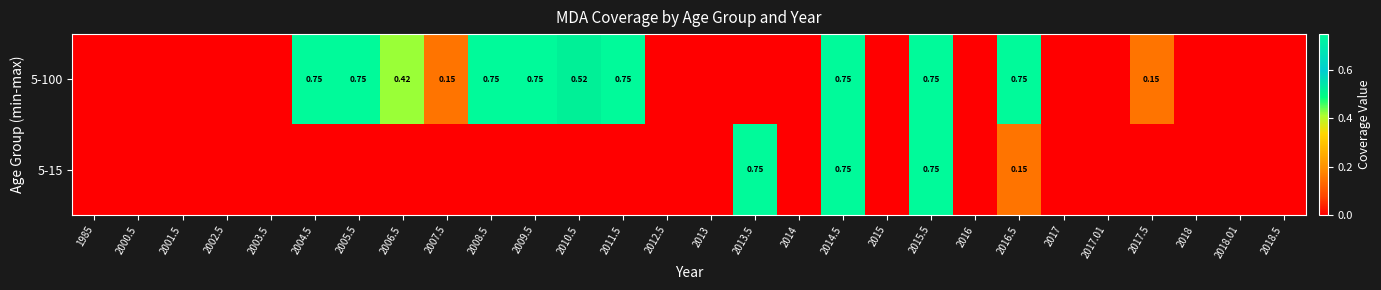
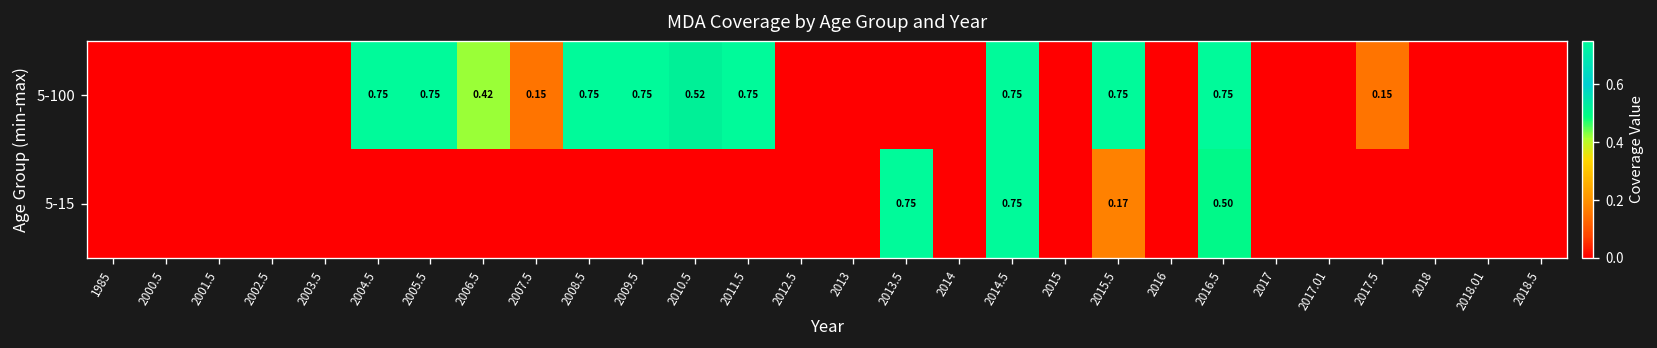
5-15, 2015.5: 0.75 -> 0.17
5-15, 2016.5: 0.15 -> 0.50
